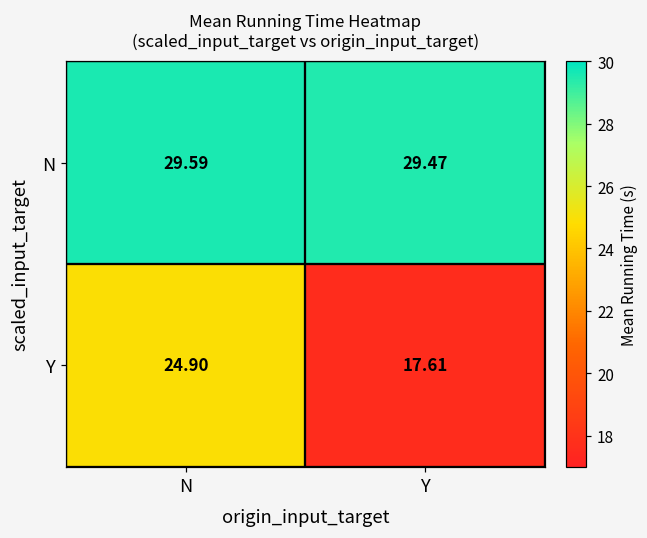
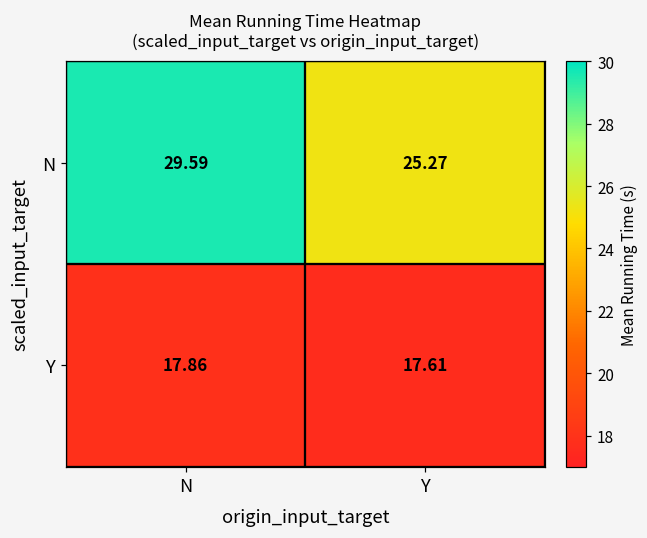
N, Y: 29.47 -> 25.27
Y, N: 24.90 -> 17.86
